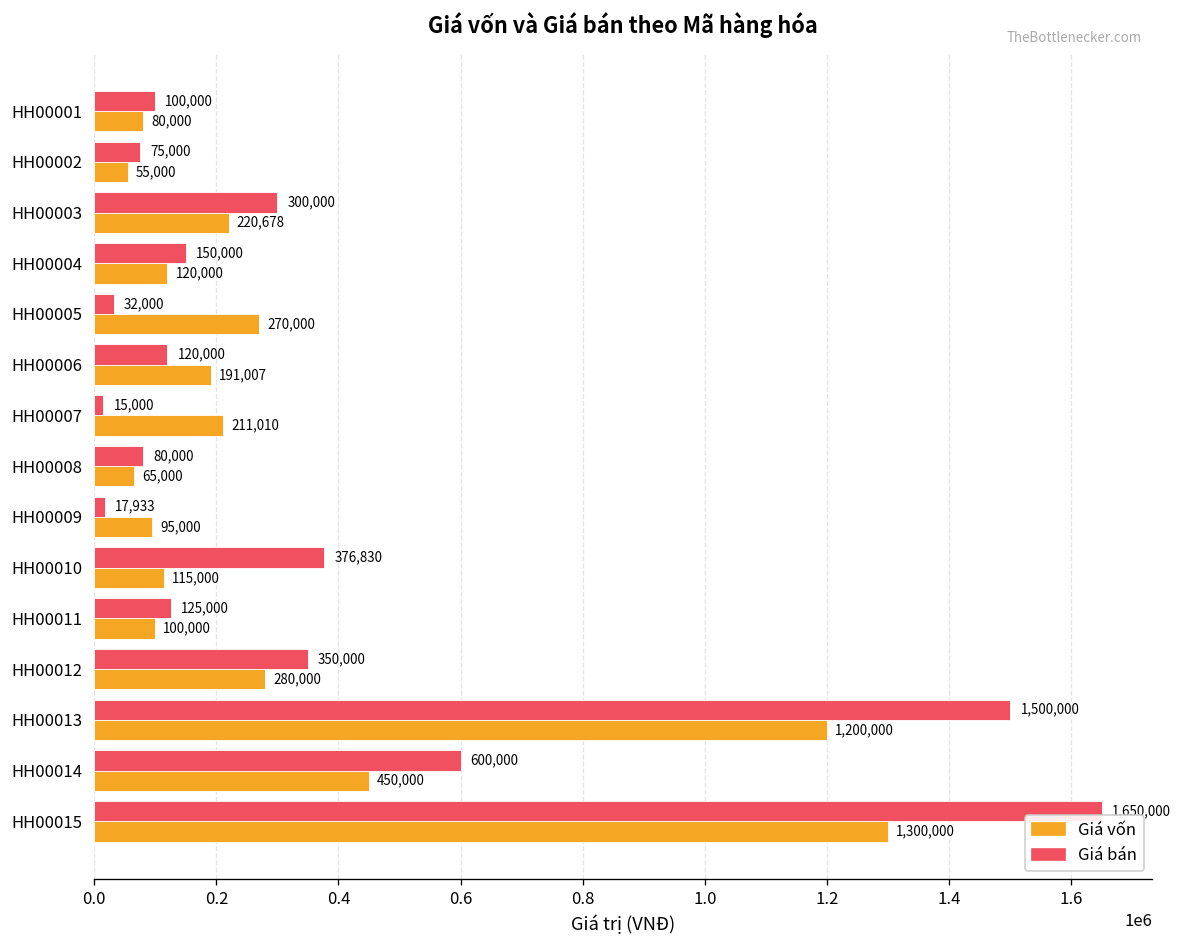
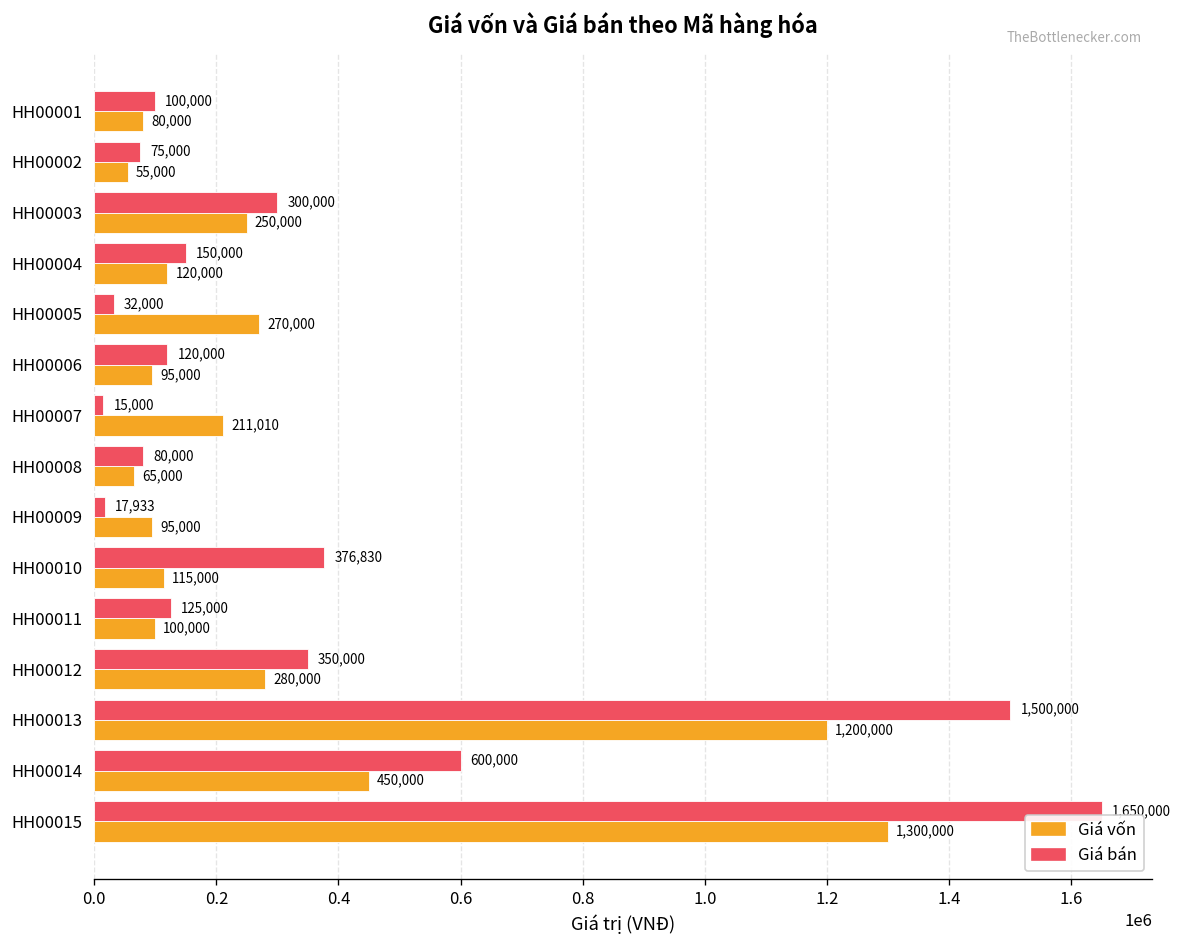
Giá vốn, HH00003: 220,678 -> 250,000
Giá vốn, HH00006: 191,007 -> 95,000
